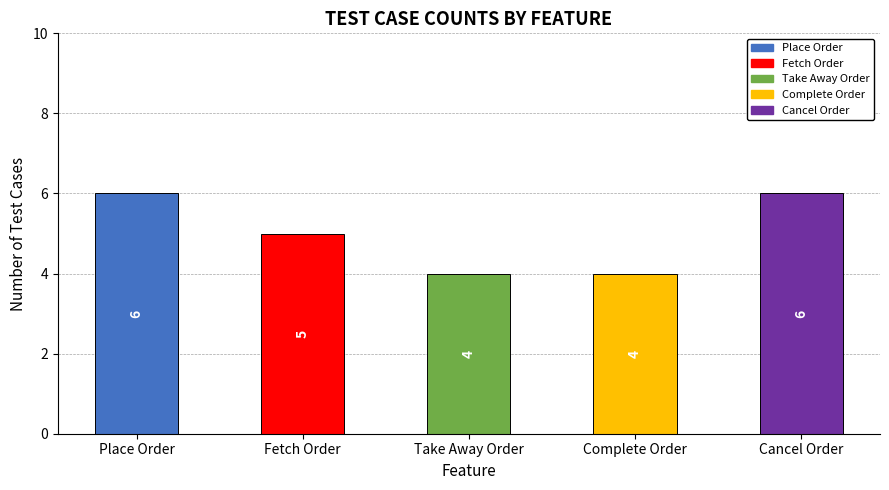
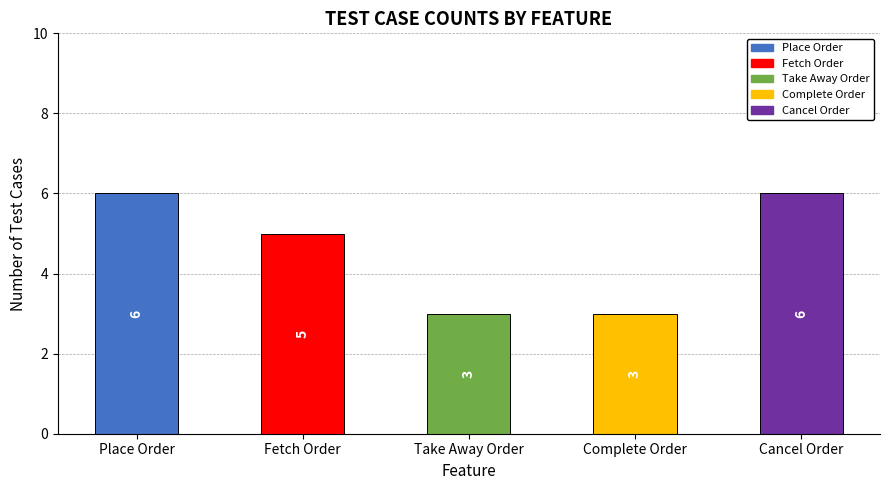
Take Away Order: 4 -> 3
Complete Order: 4 -> 3
